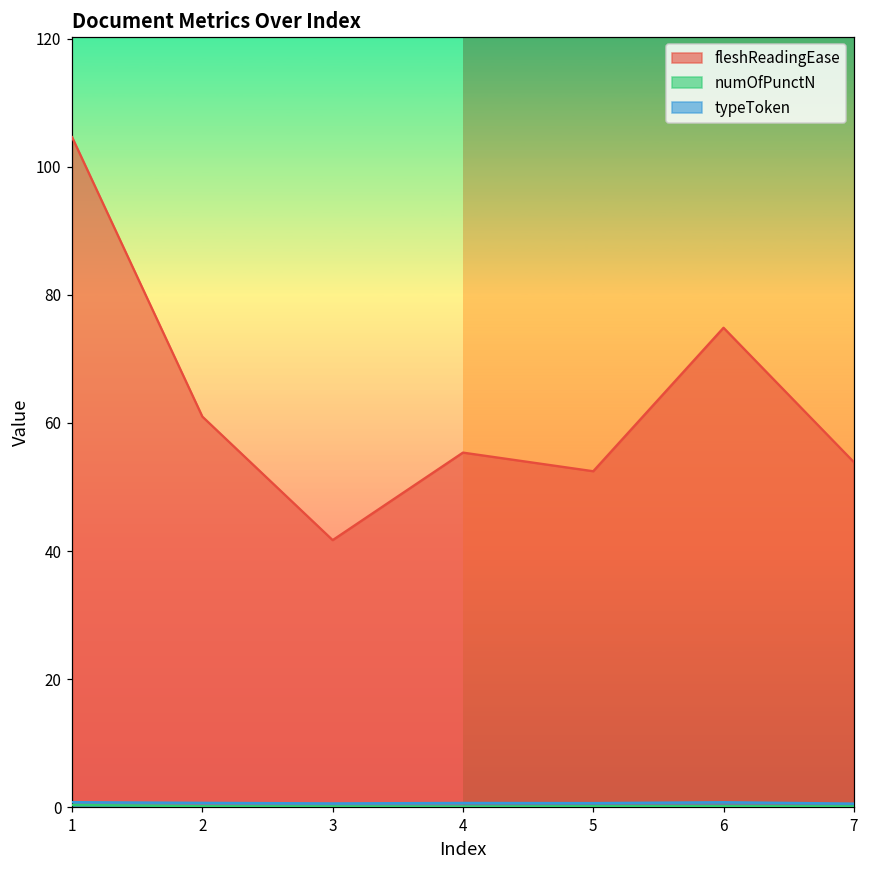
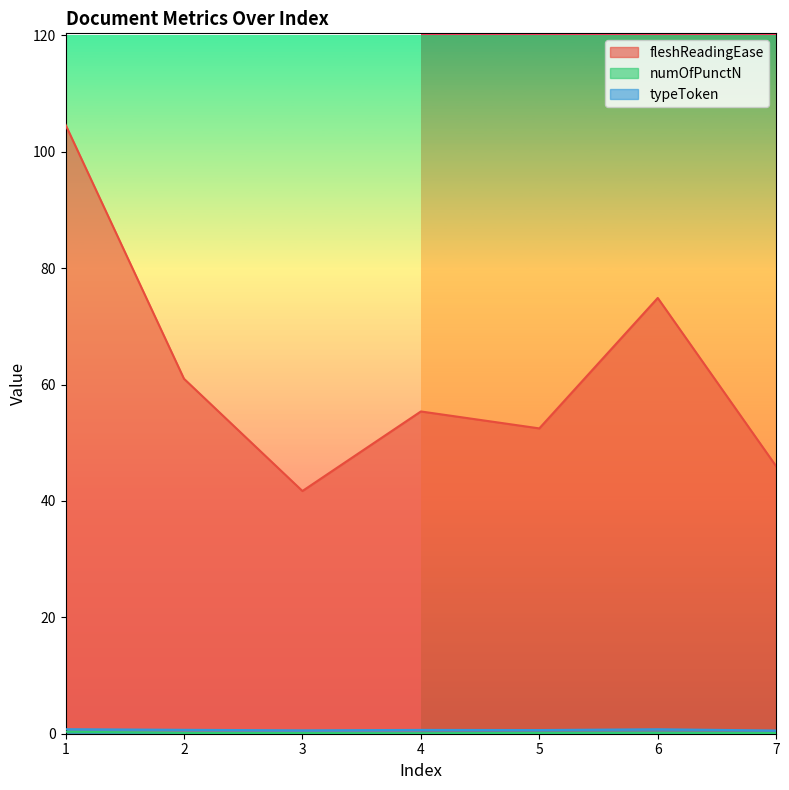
fleshReadingEase, 7: 54 -> 46
